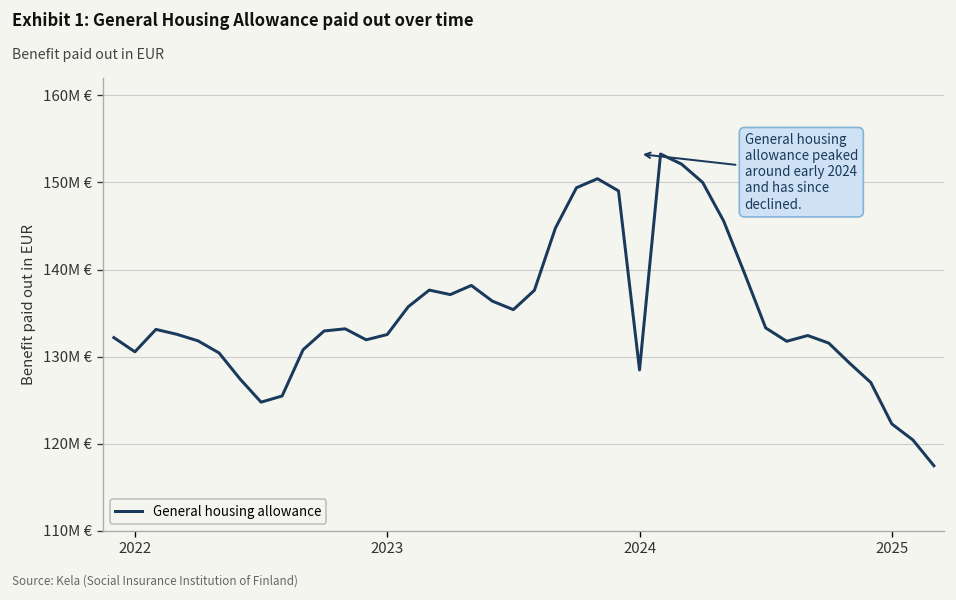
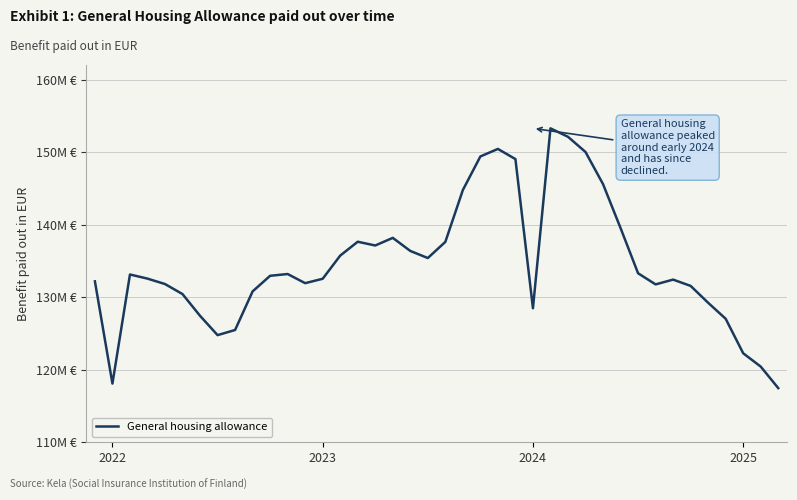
2022: 131M € -> 118M €
